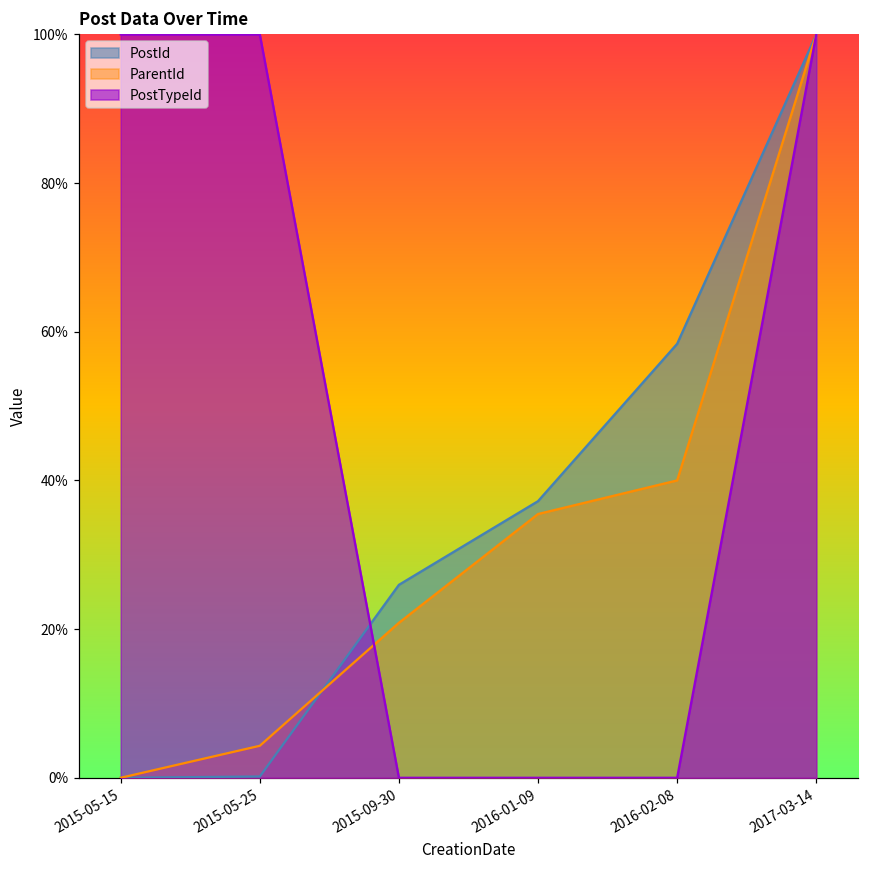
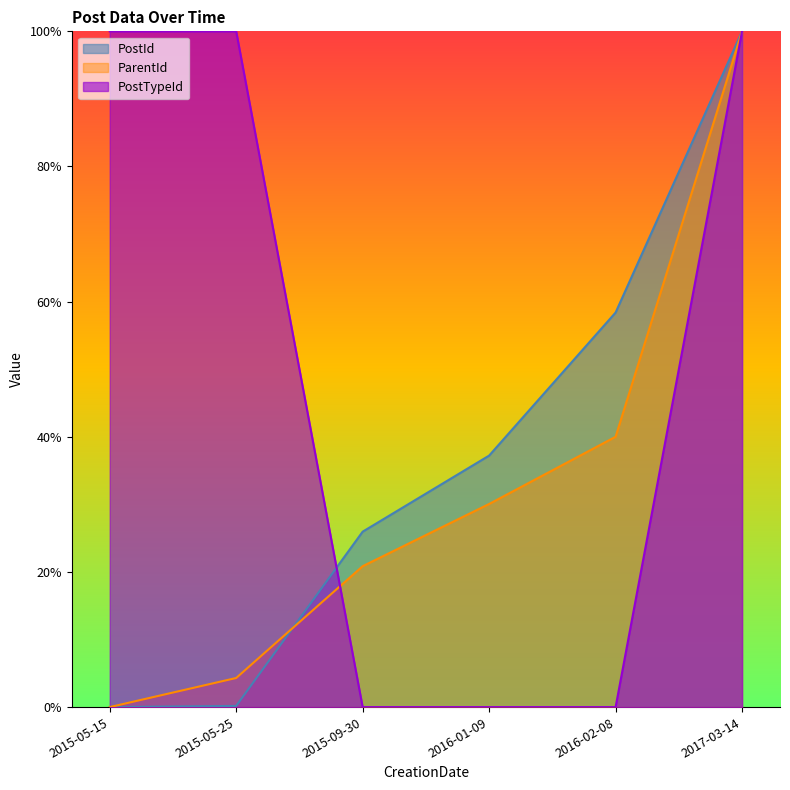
ParentId, 2016-01-09: 35% -> 30%
